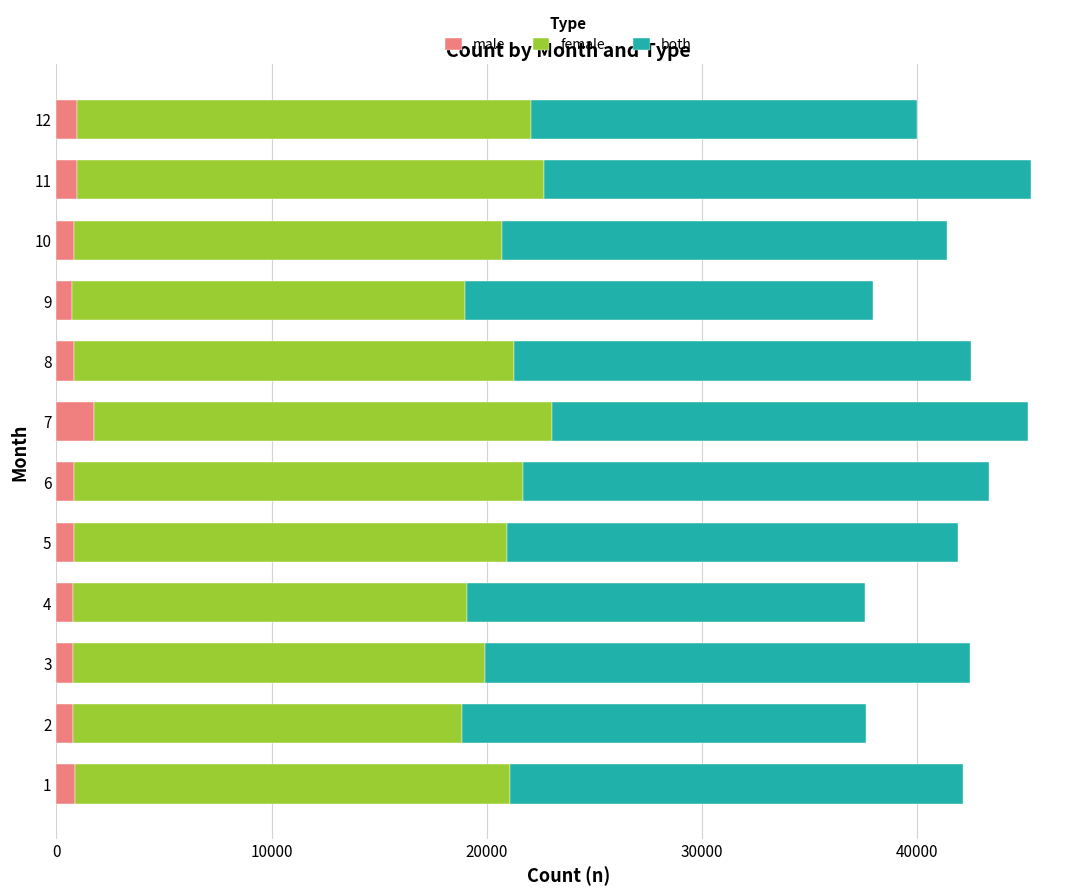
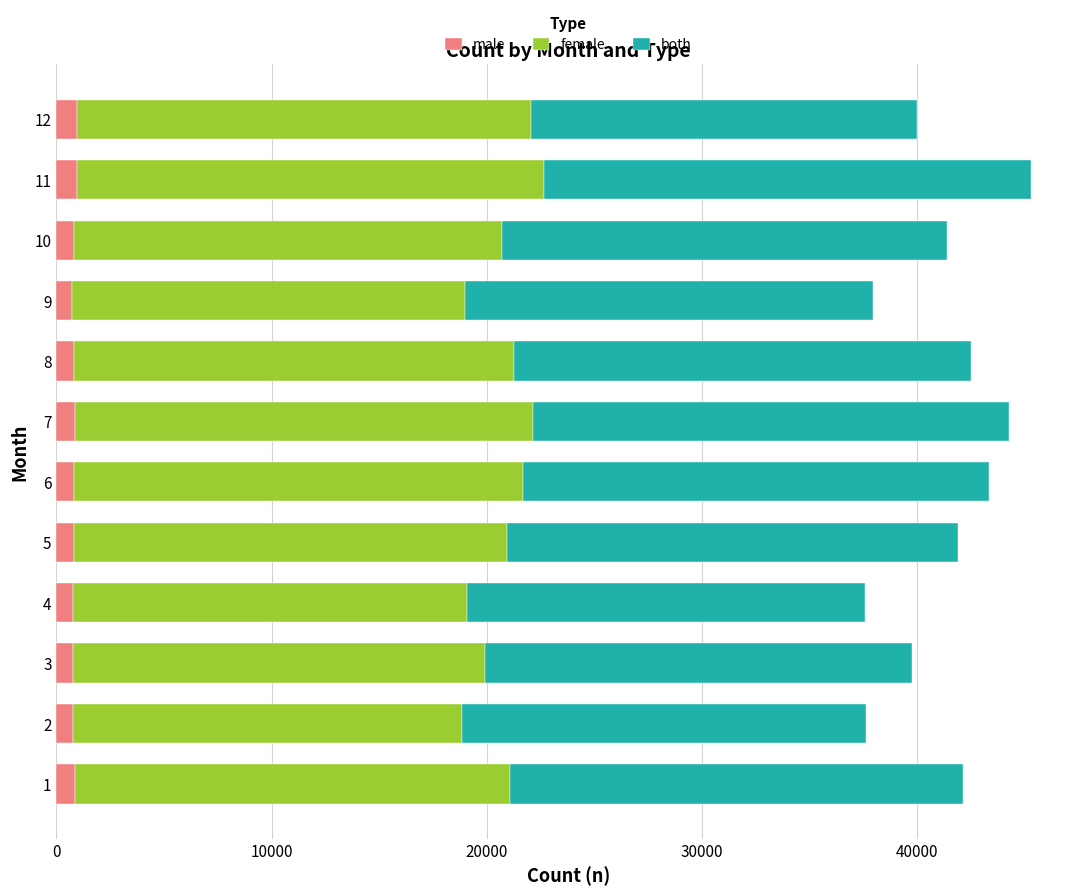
male, 7: 1800 -> 900
both, 3: 22600 -> 19900
